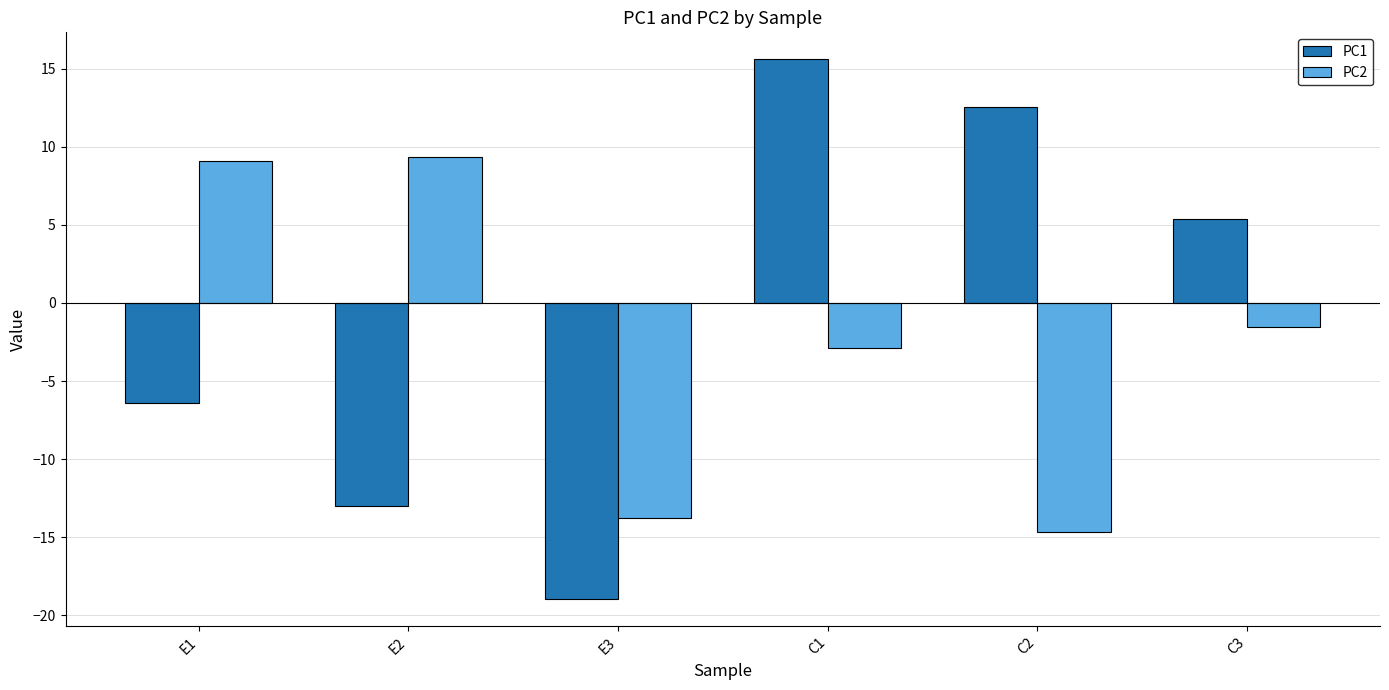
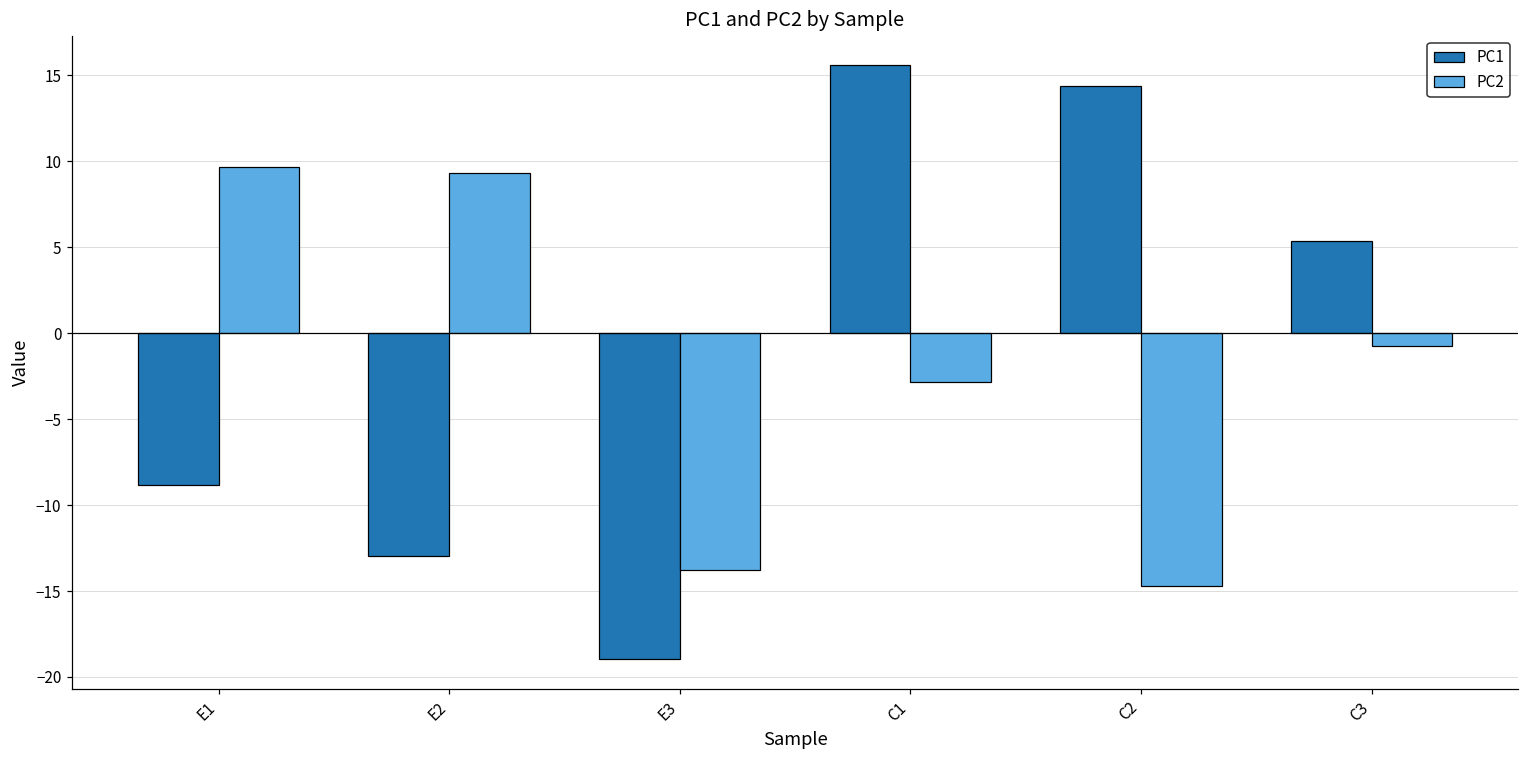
PC1, E1: -6.4 -> -8.8
PC2, E1: 9.1 -> 9.7
PC1, C2: 12.5 -> 14.4
PC2, C3: -1.5 -> -0.7
